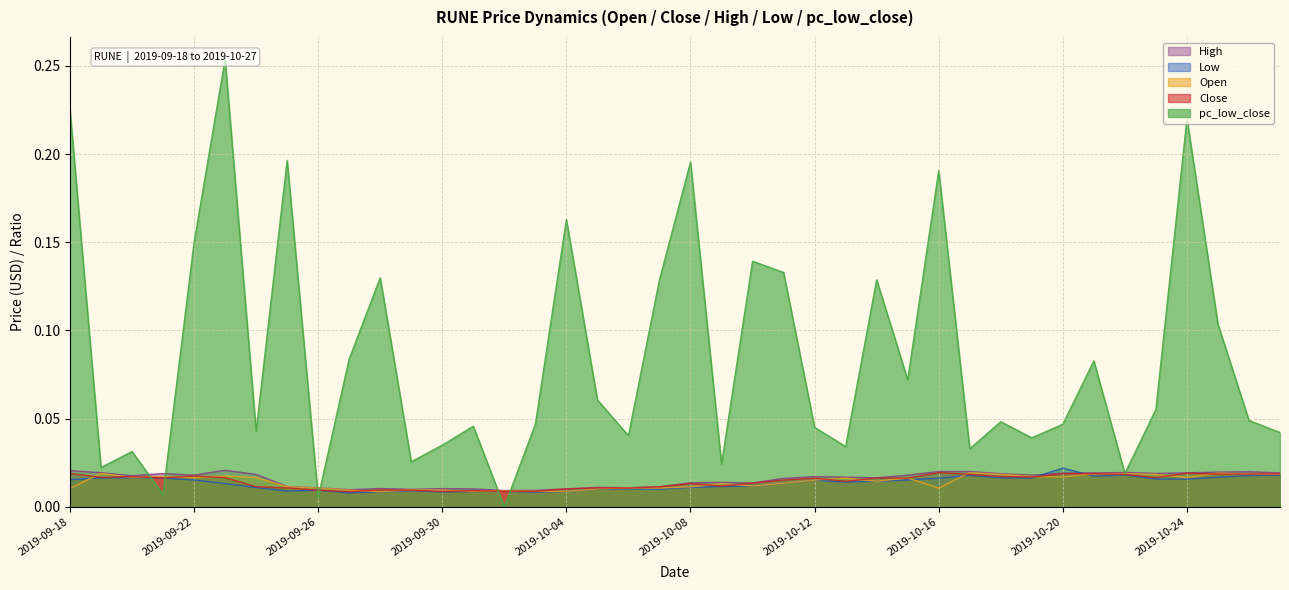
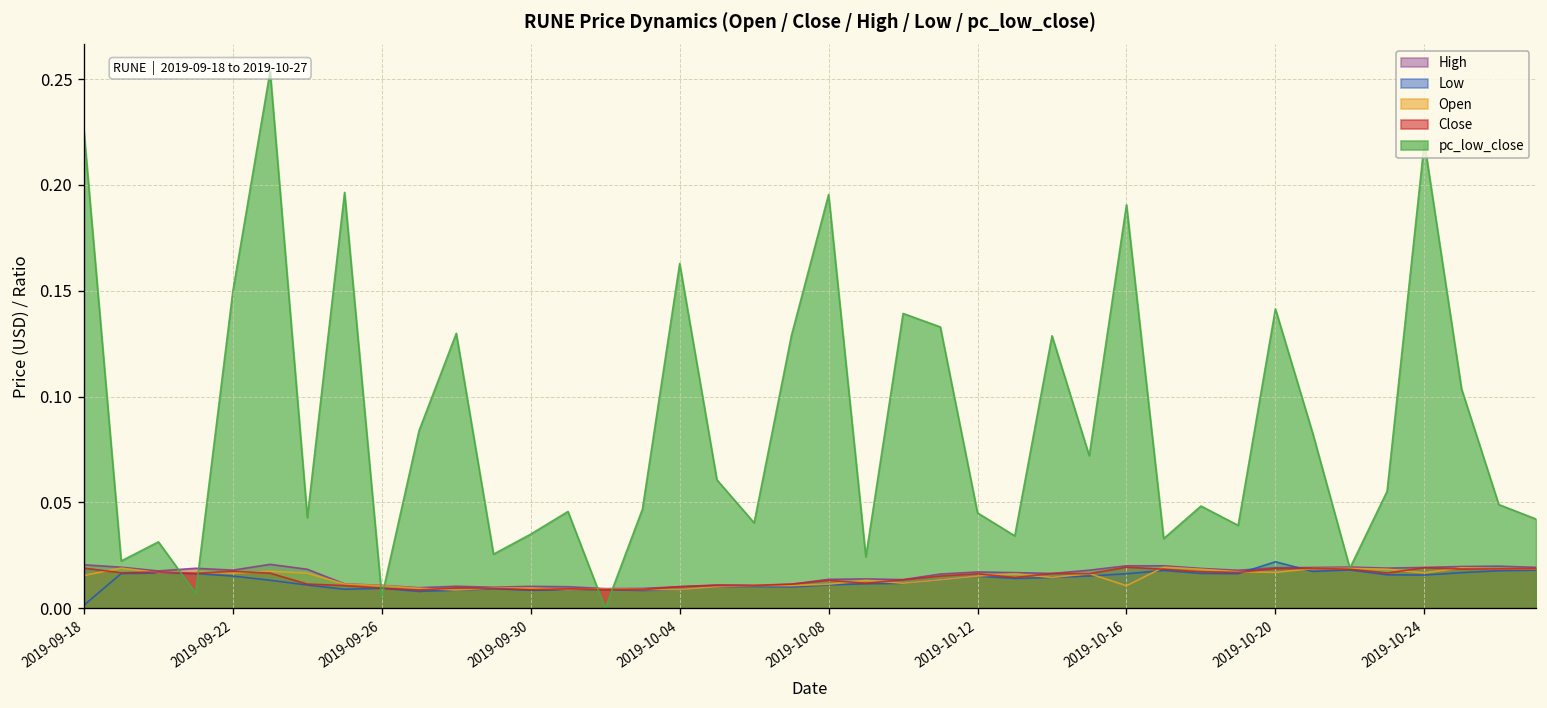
Low, 2019-09-18: 0.015 -> 0.001
Open, 2019-09-18: 0.010 -> 0.015
pc_low_close, 2019-10-20: 0.047 -> 0.141
